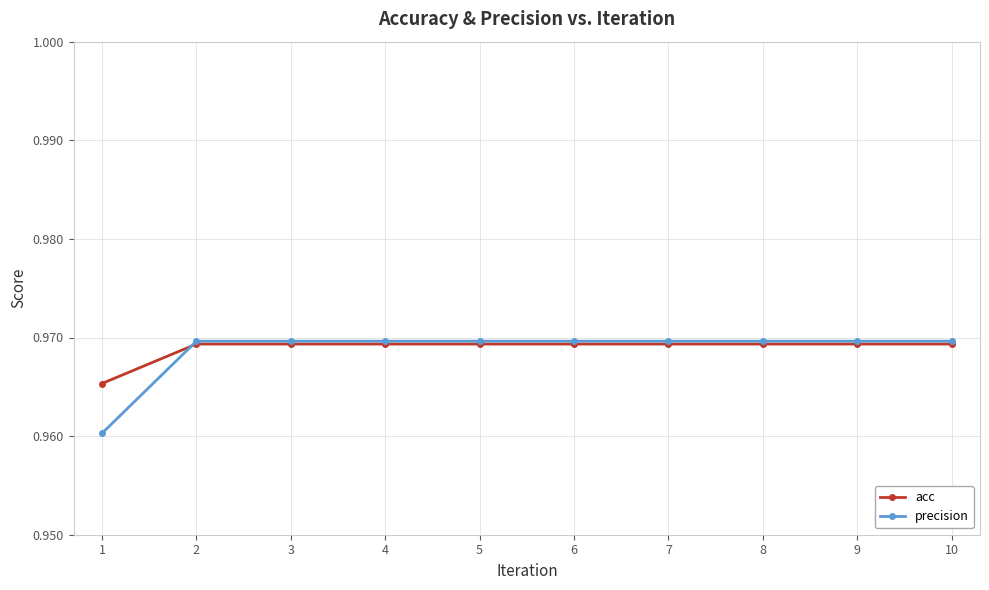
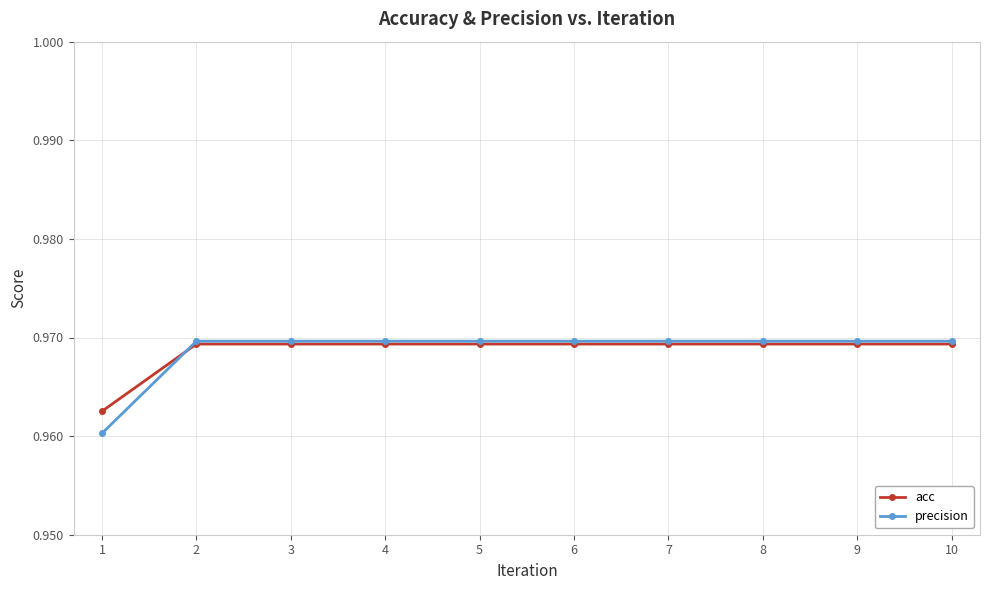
acc, 1: 0.965 -> 0.963
